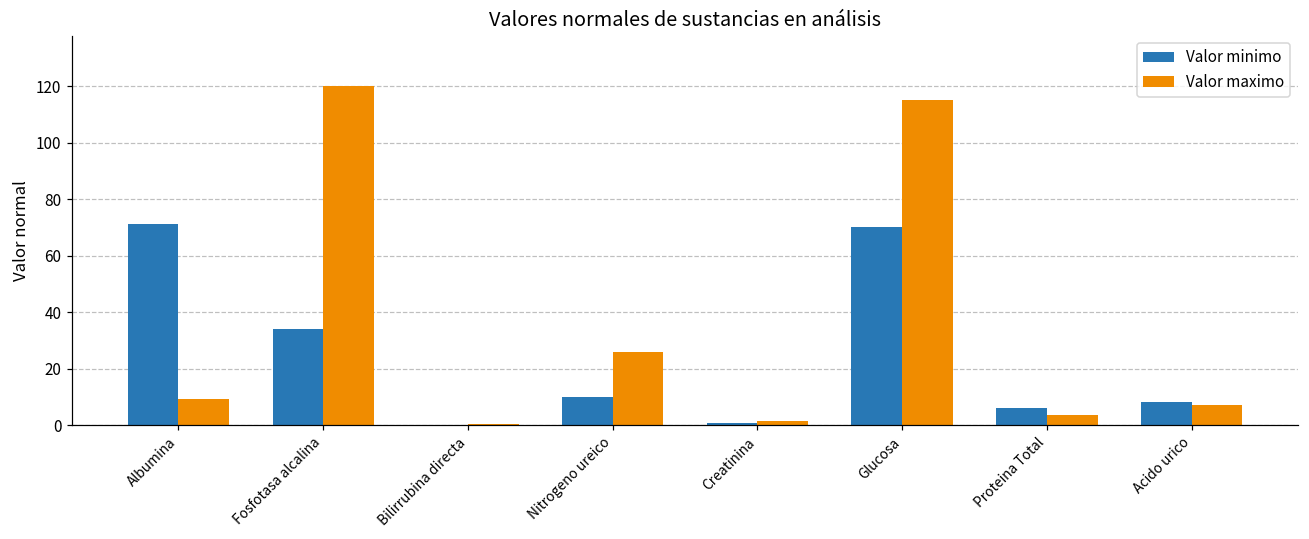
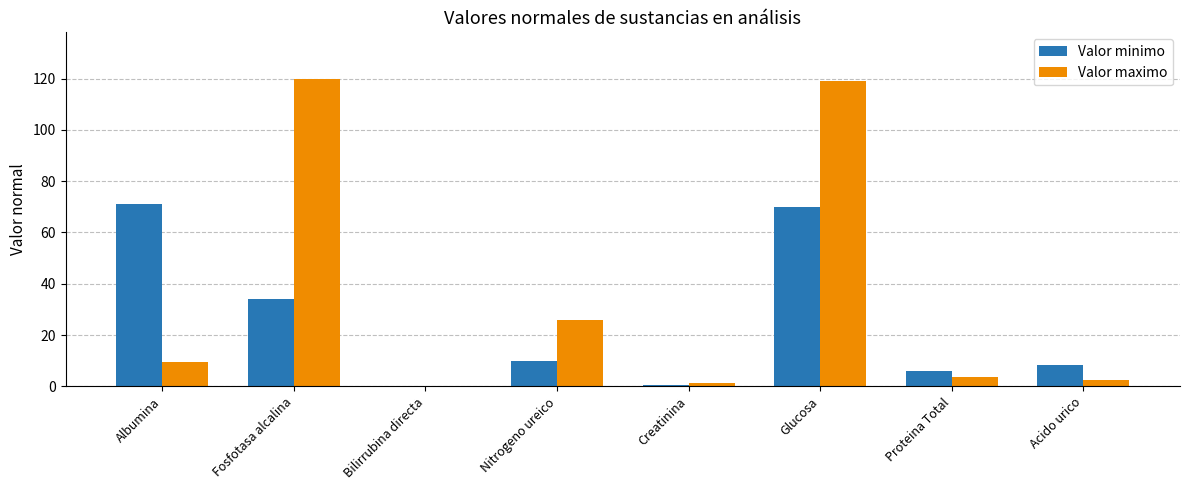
Valor maximo, Glucosa: 115 -> 119
Valor maximo, Acido urico: 7 -> 2
